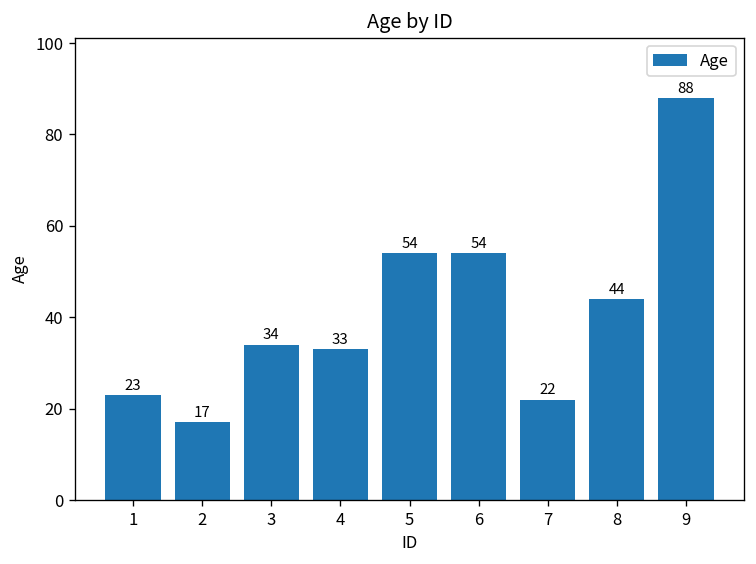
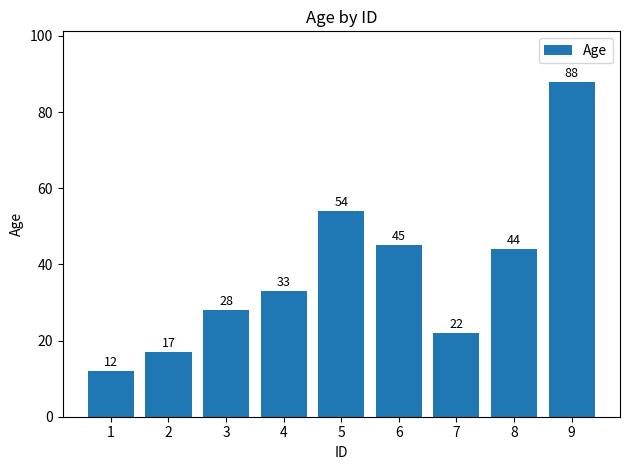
1: 23 -> 12
3: 34 -> 28
6: 54 -> 45
